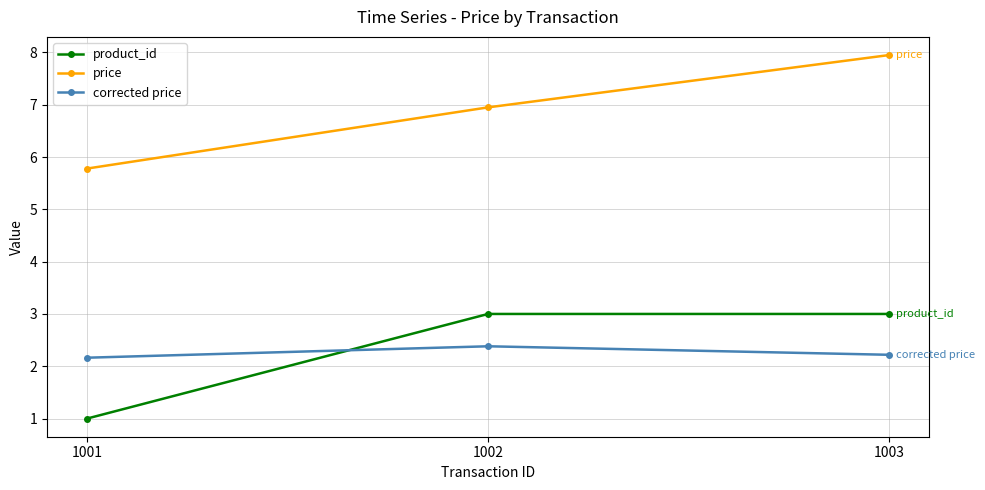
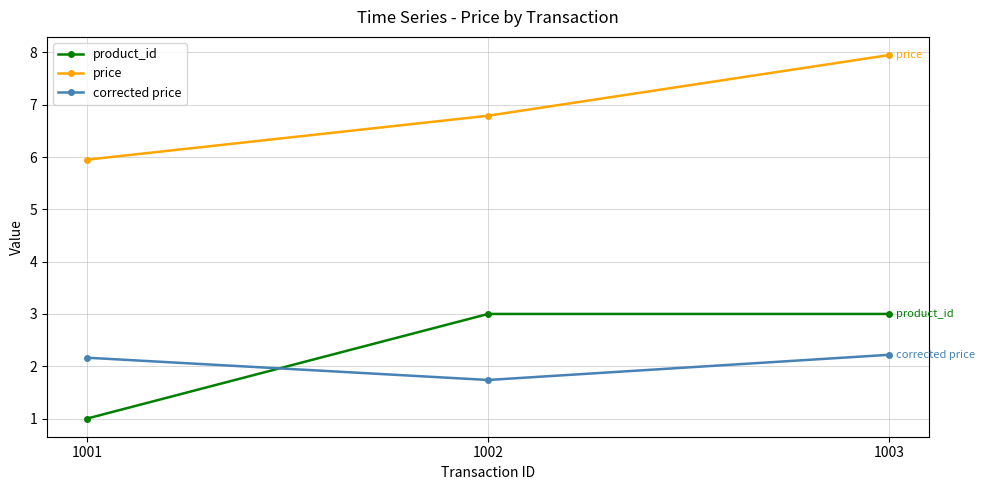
price, 1001: 5.8 -> 6.0
price, 1002: 7.0 -> 6.8
corrected price, 1002: 2.4 -> 1.7
